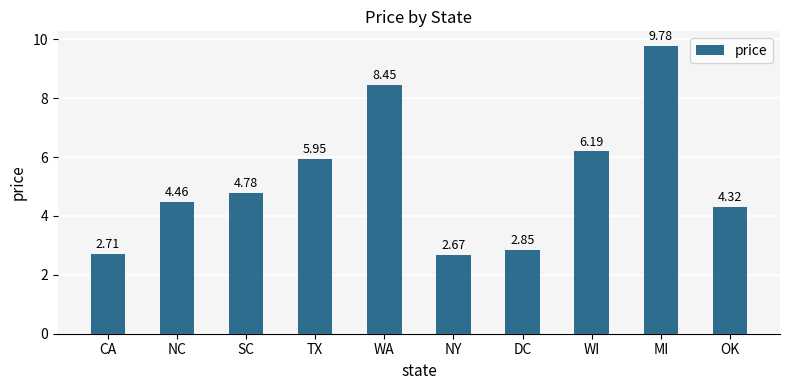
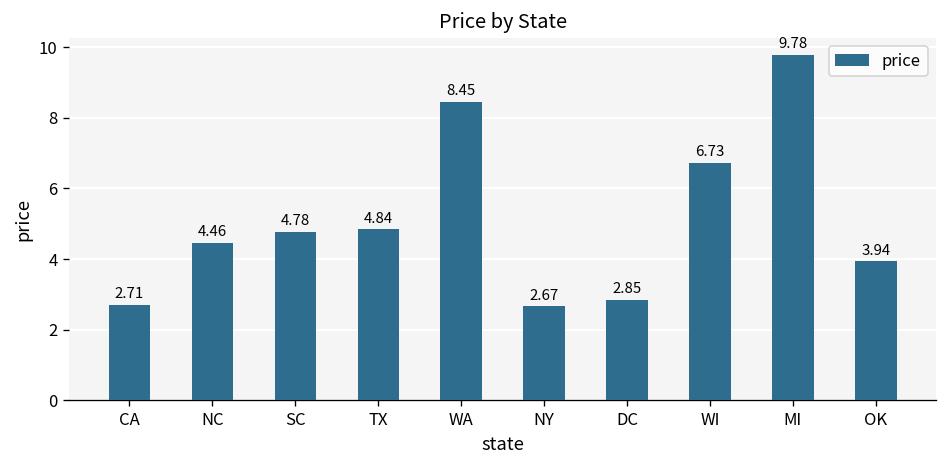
TX: 5.95 -> 4.84
WI: 6.19 -> 6.73
OK: 4.32 -> 3.94
